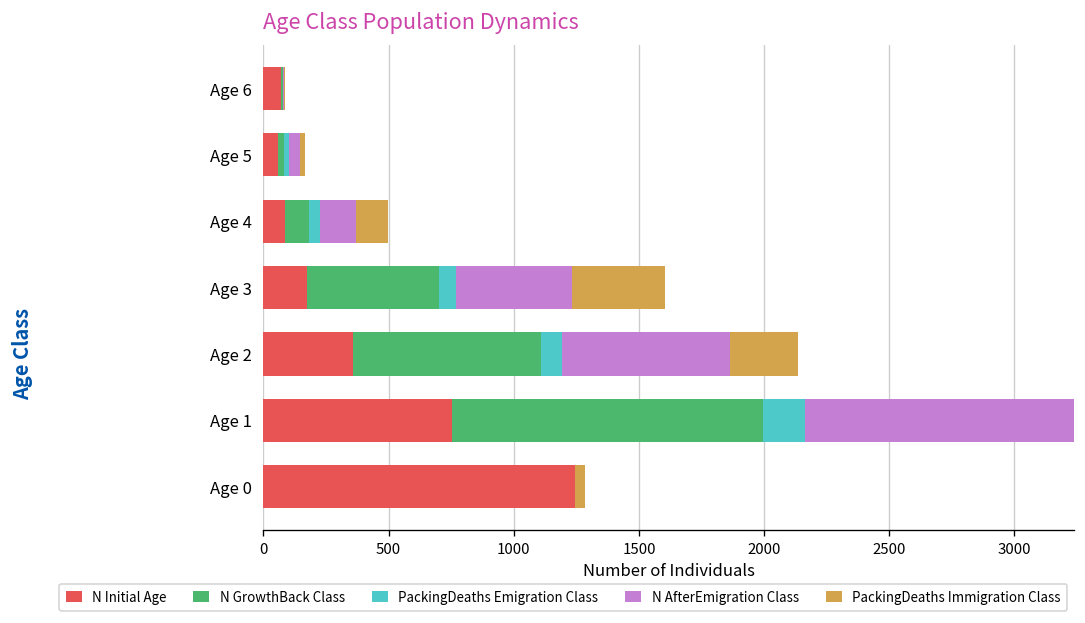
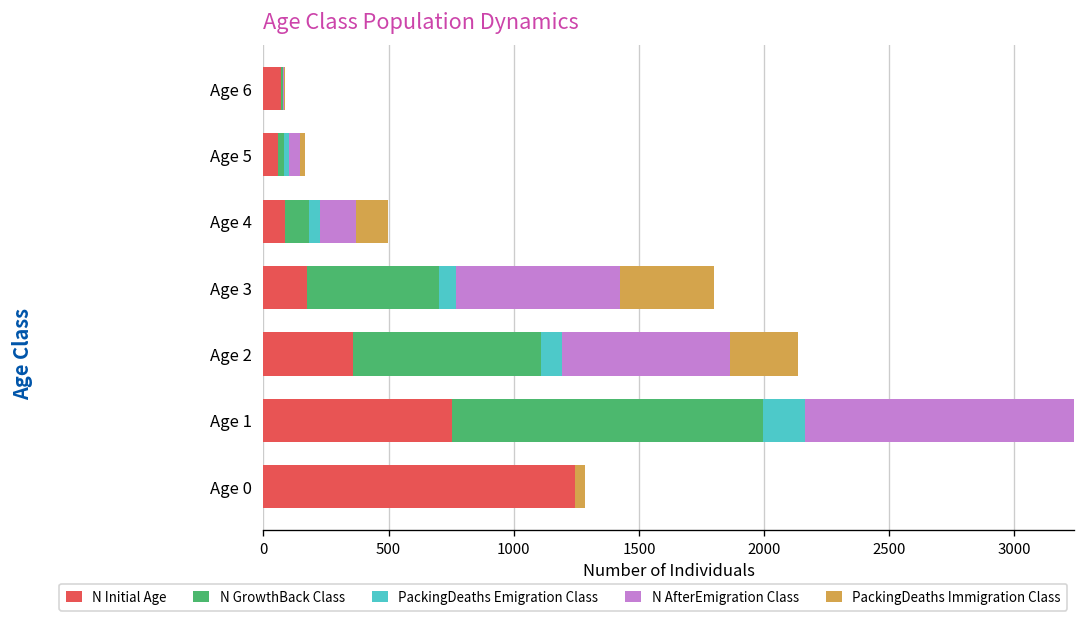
N AfterEmigration Class, Age 3: 460 -> 660
